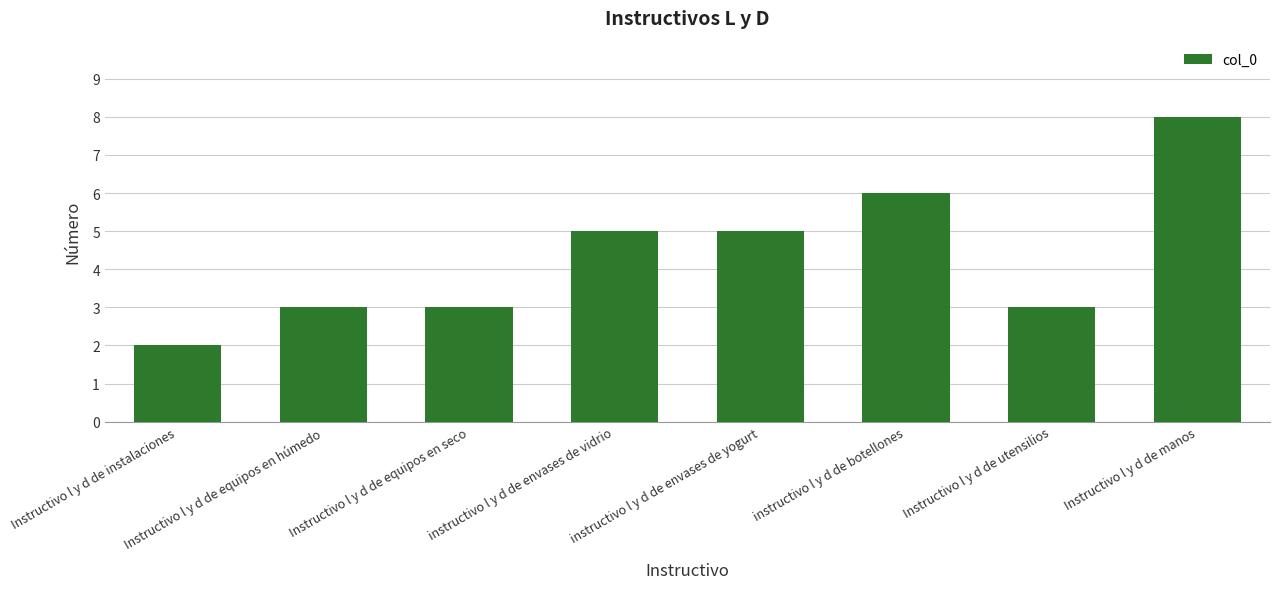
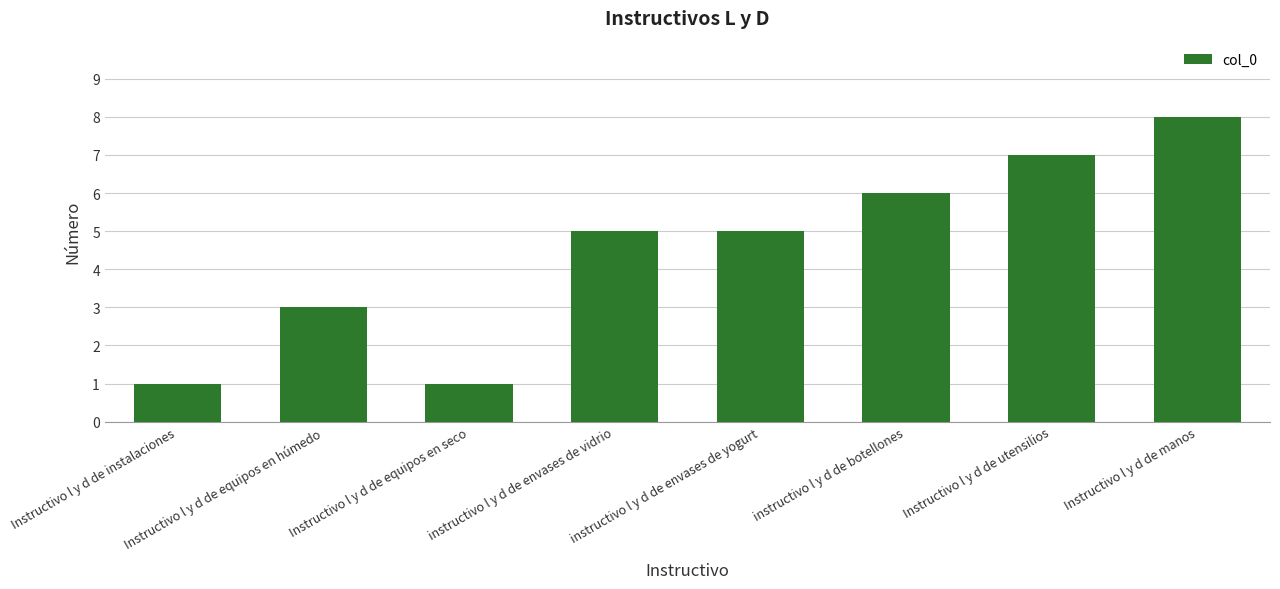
Instructivo l y d de instalaciones: 2 -> 1
Instructivo l y d de equipos en seco: 3 -> 1
Instructivo l y d de utensilios: 3 -> 7
